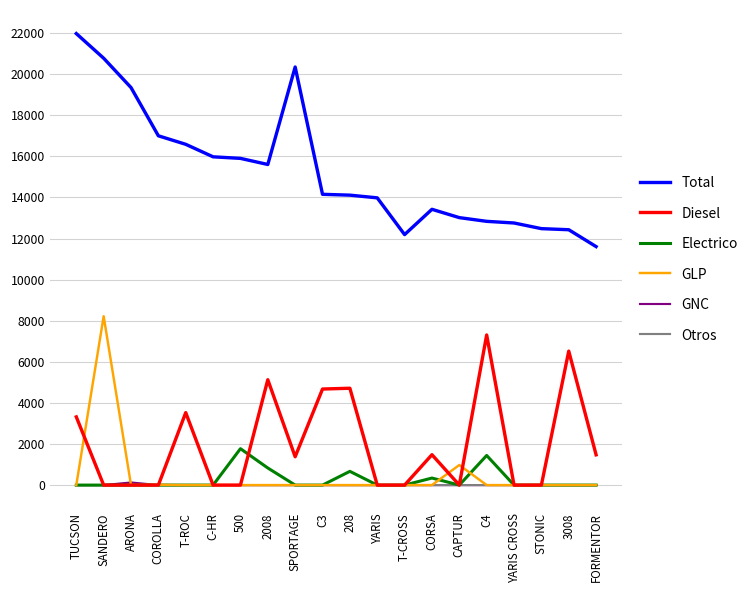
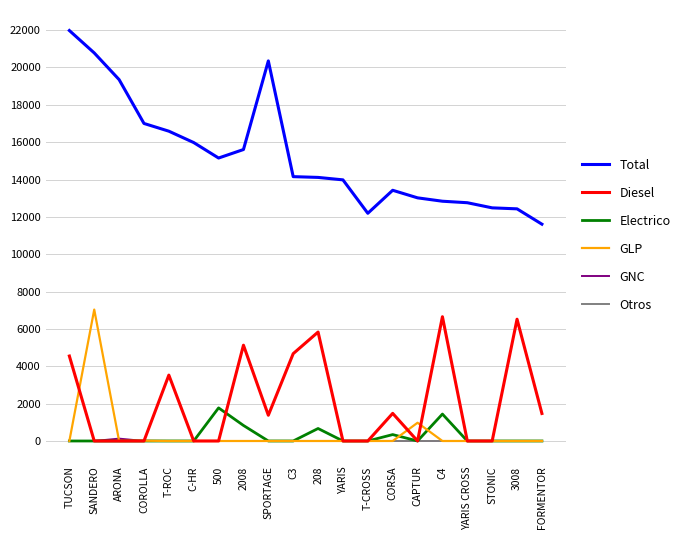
Diesel, TUCSON: 3300 -> 4500
GLP, SANDERO: 8200 -> 7000
Total, 500: 15900 -> 15200
Diesel, 208: 4700 -> 5800
Diesel, C4: 7300 -> 6700
